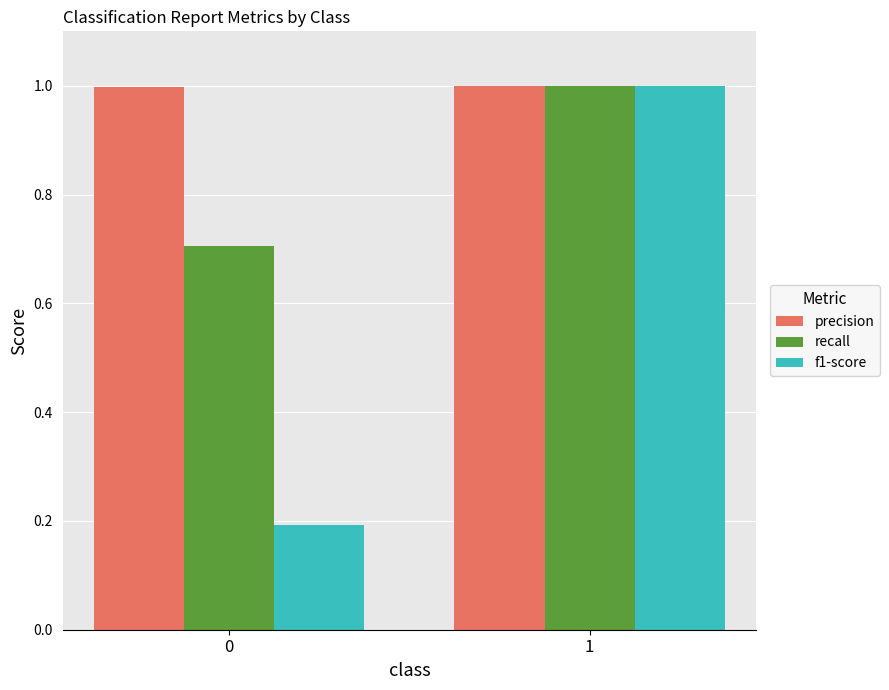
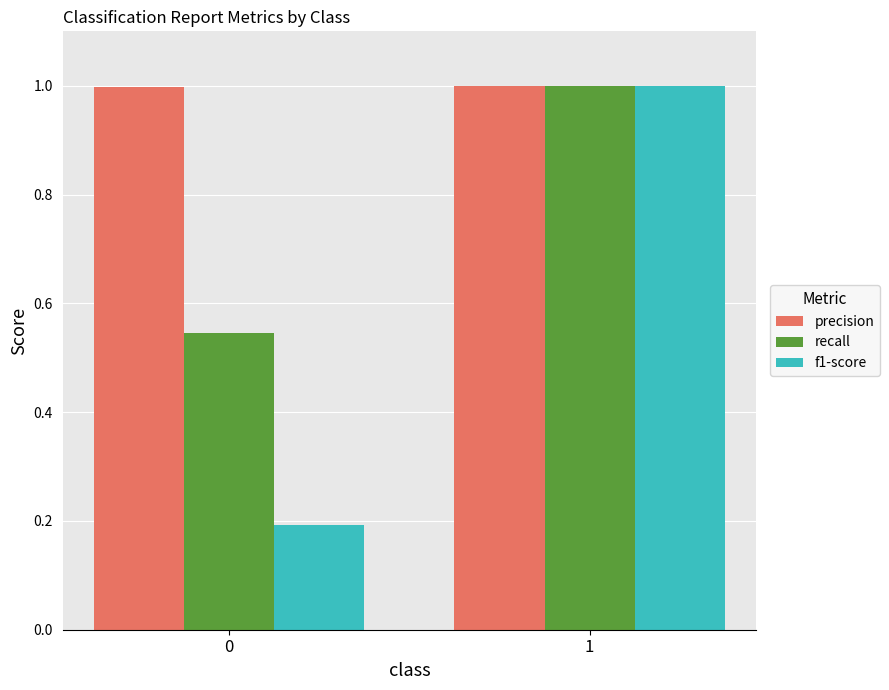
recall, 0: 0.71 -> 0.54
